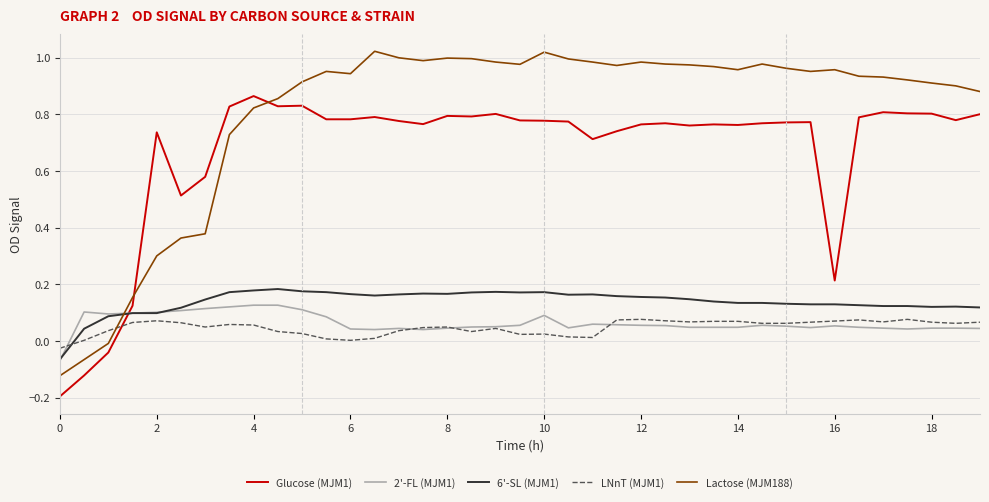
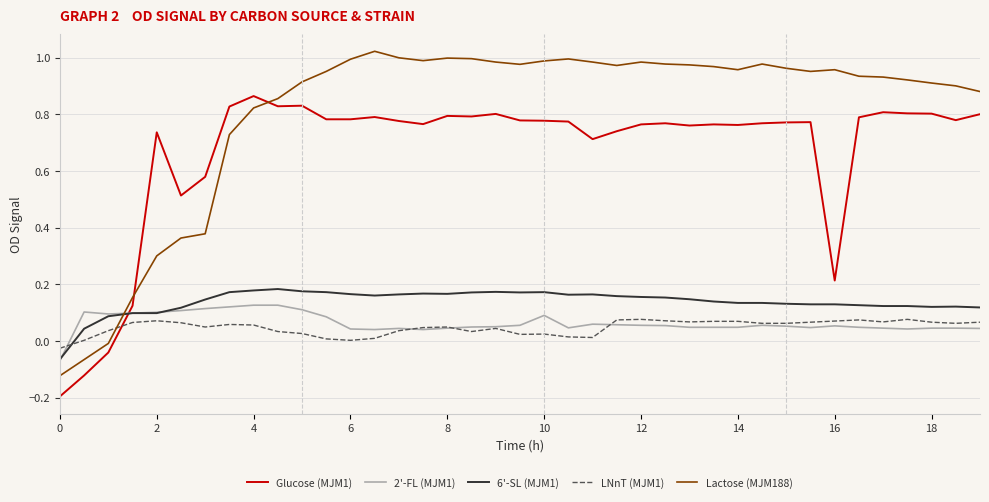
Lactose (MJM188), 6: 0.94 -> 0.99
Lactose (MJM188), 10: 1.02 -> 0.99
